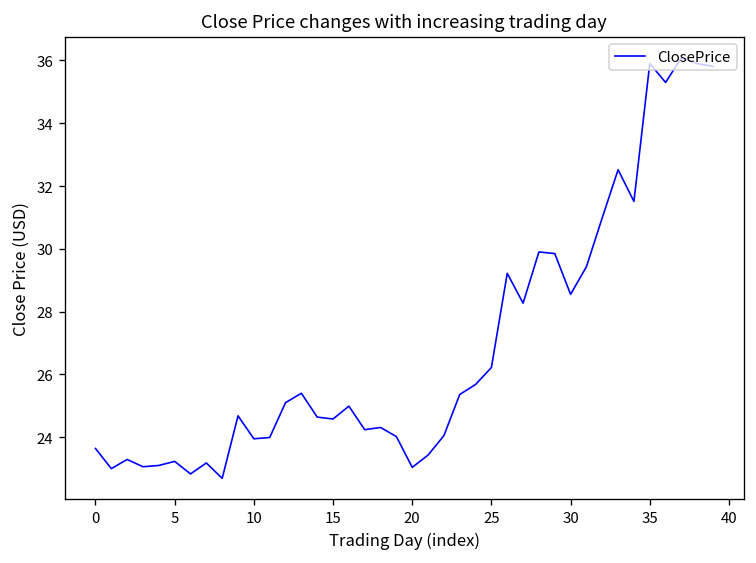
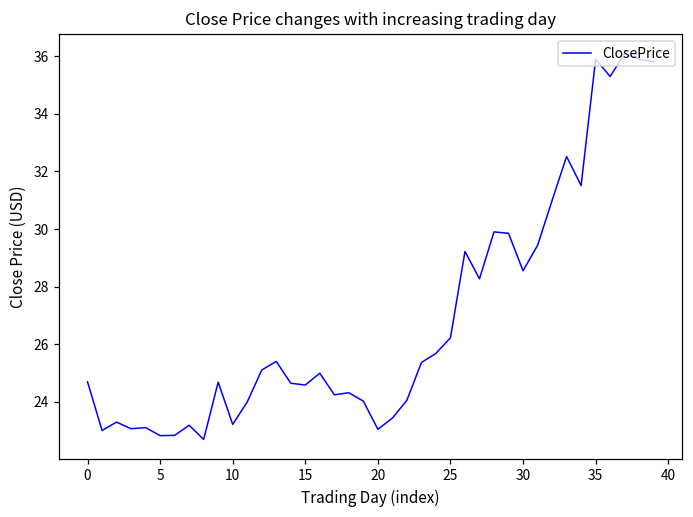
0: 23.6 -> 24.7
5: 23.2 -> 22.8
10: 24.0 -> 23.2
